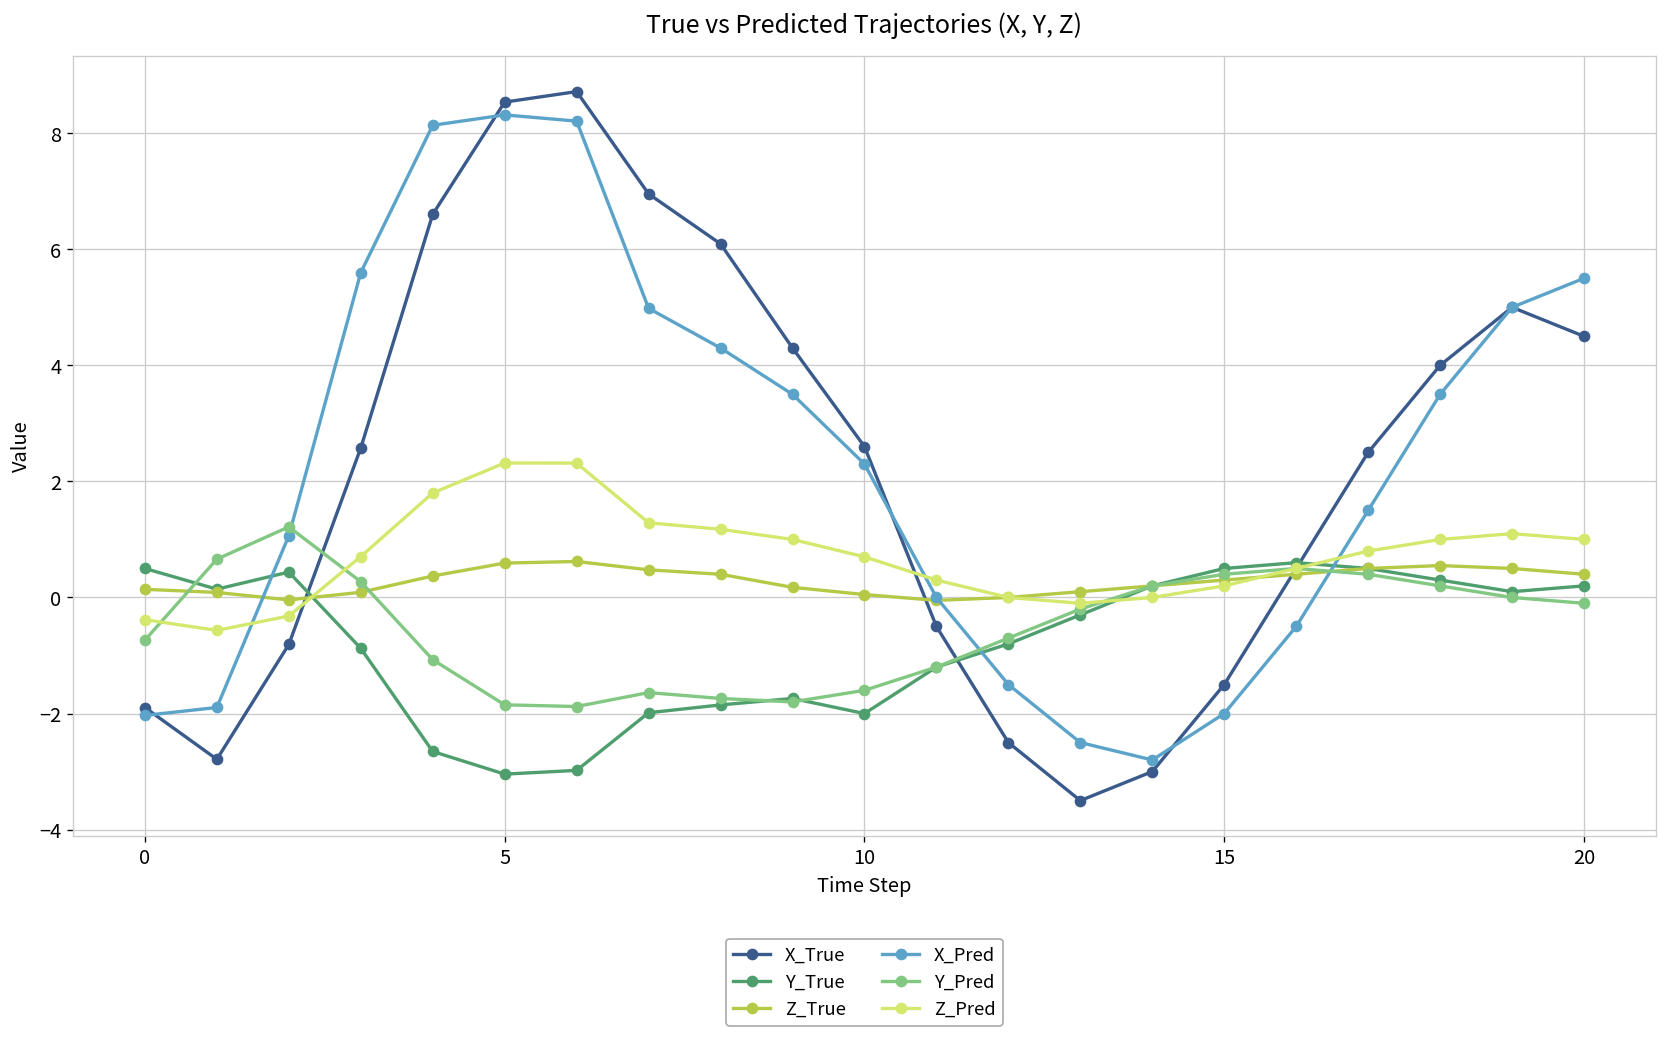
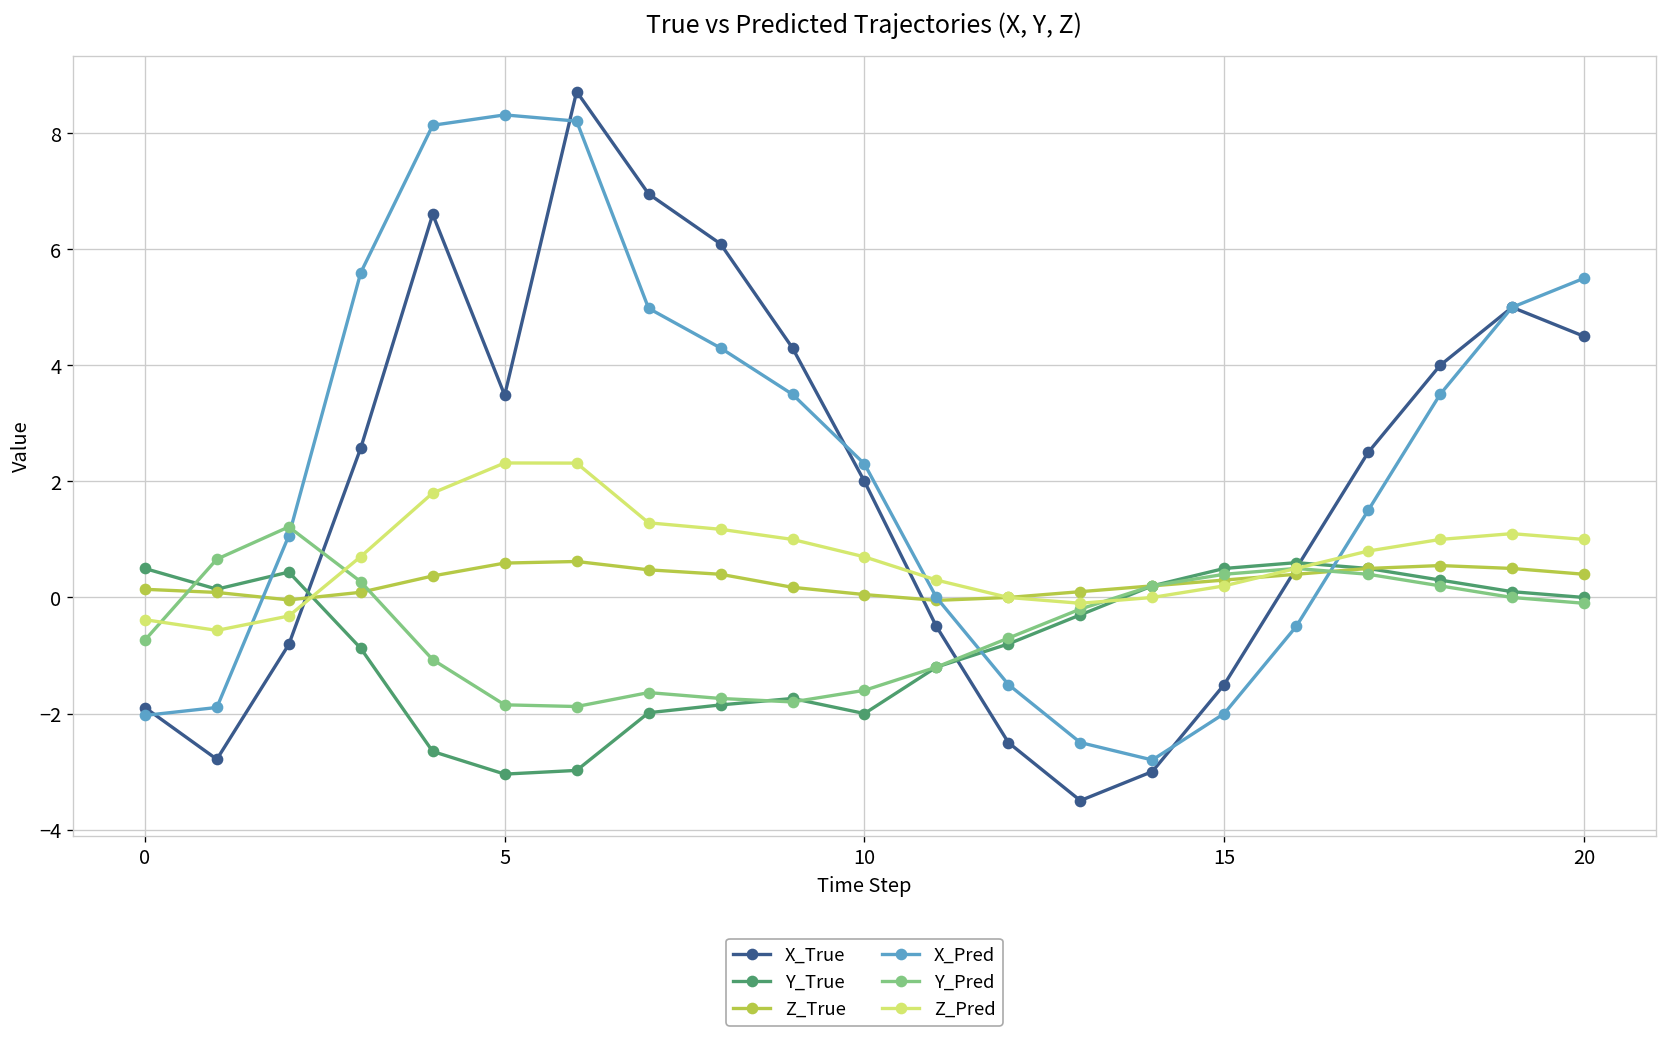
X_True, 5: 8.5 -> 3.5
X_True, 10: 2.6 -> 2.0
Y_True, 20: 0.2 -> 0.0
